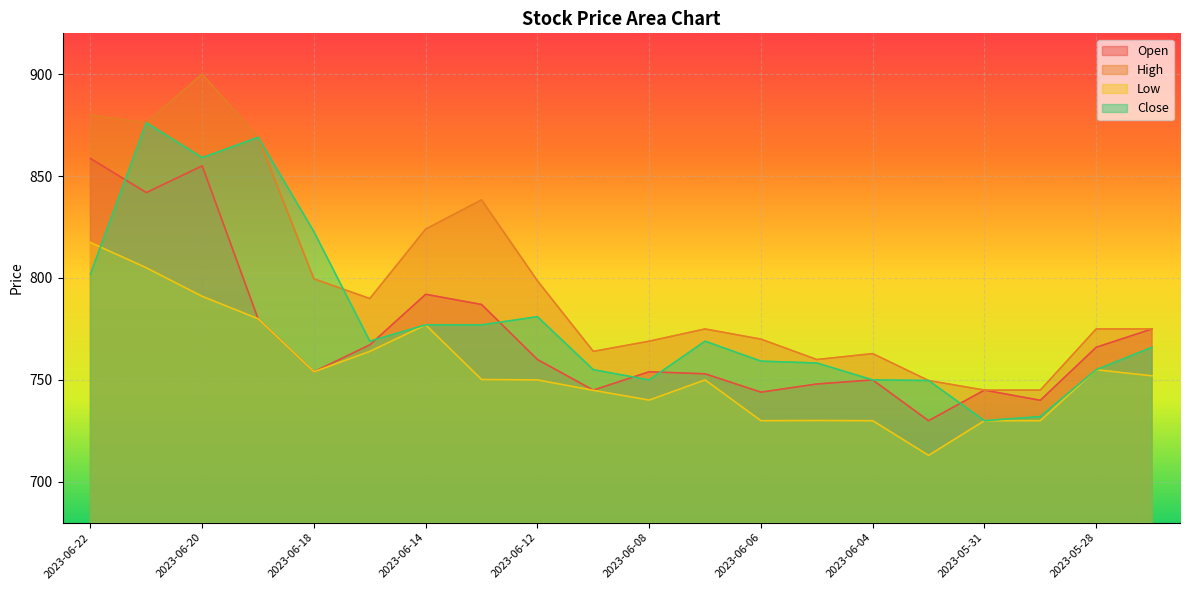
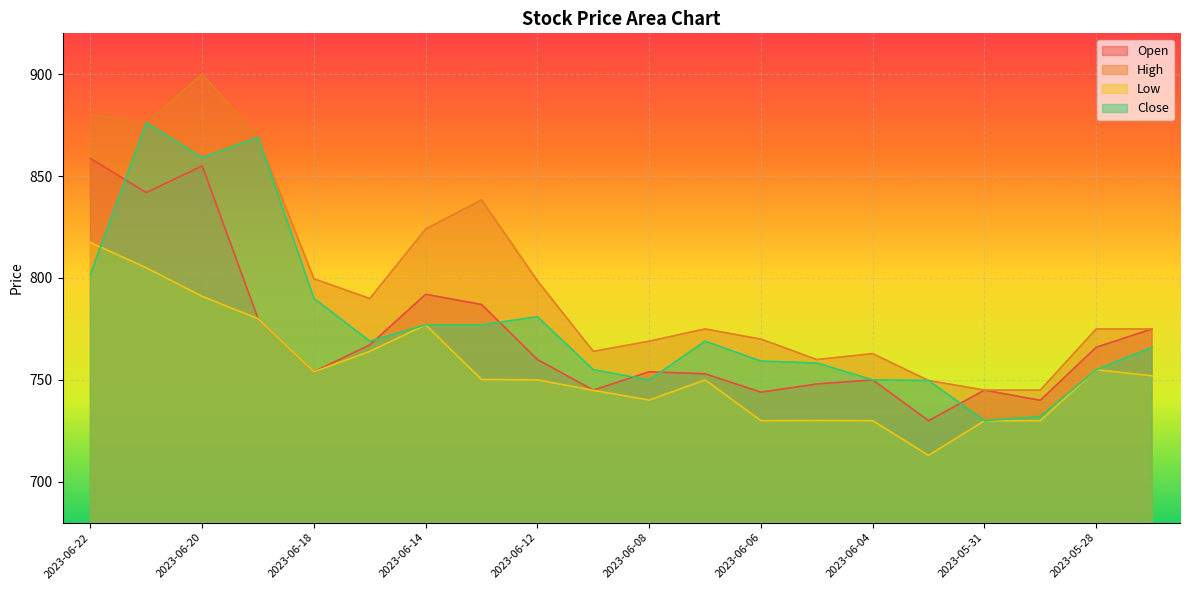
Close, 2023-06-18: 823 -> 790
